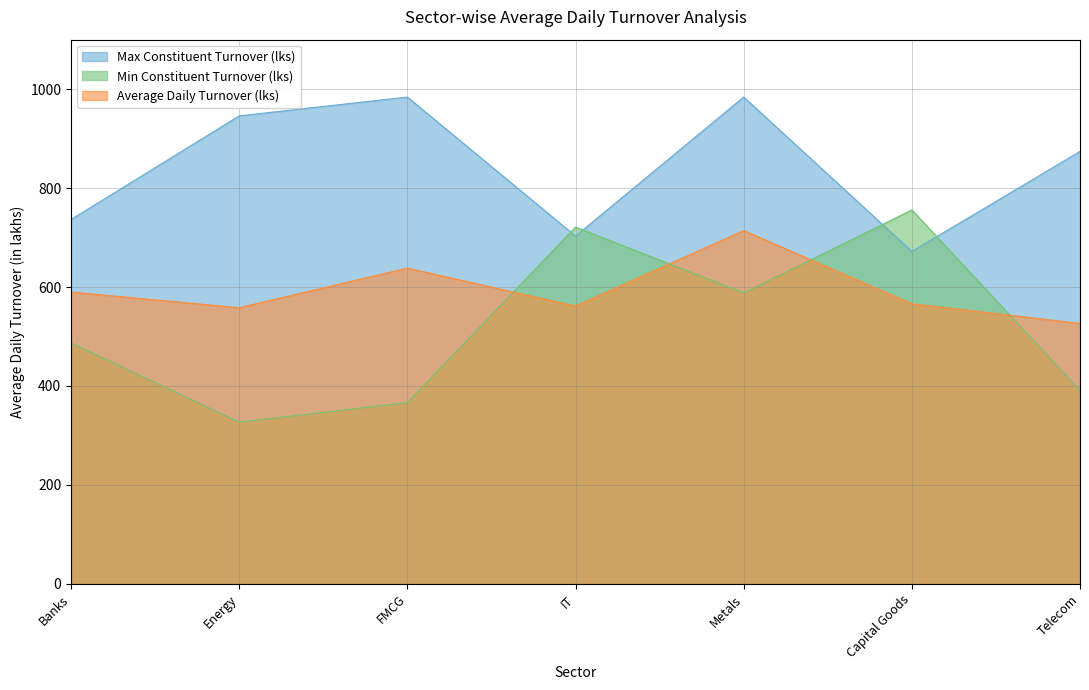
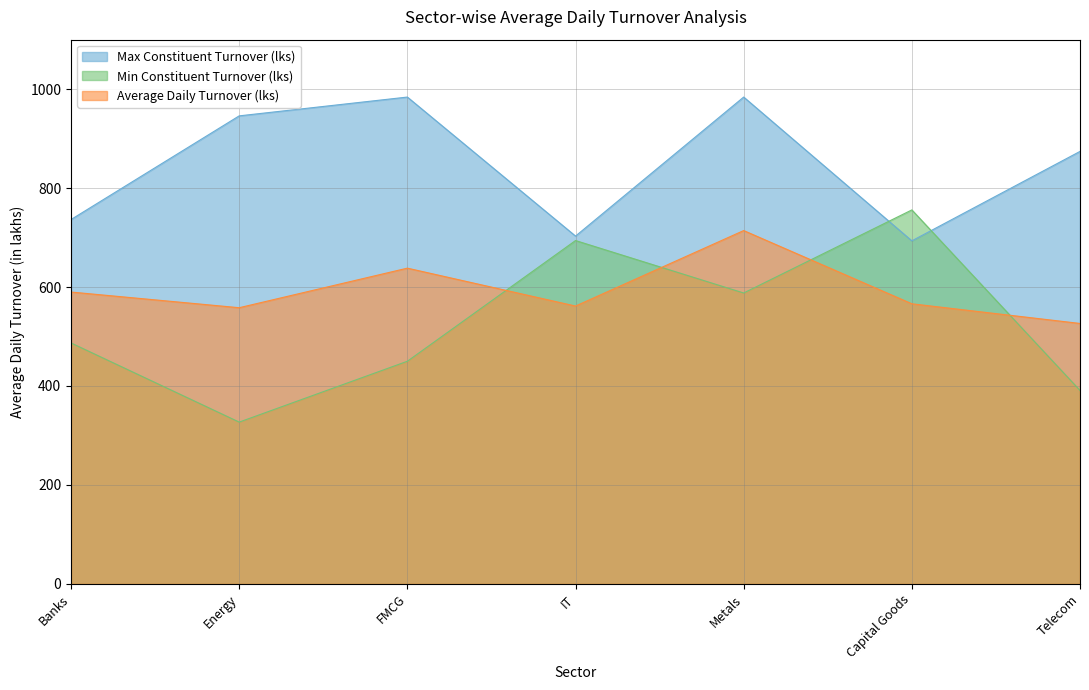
Min Constituent Turnover (lks), FMCG: 370 -> 450
Min Constituent Turnover (lks), IT: 720 -> 690
Max Constituent Turnover (lks), Capital Goods: 670 -> 690
